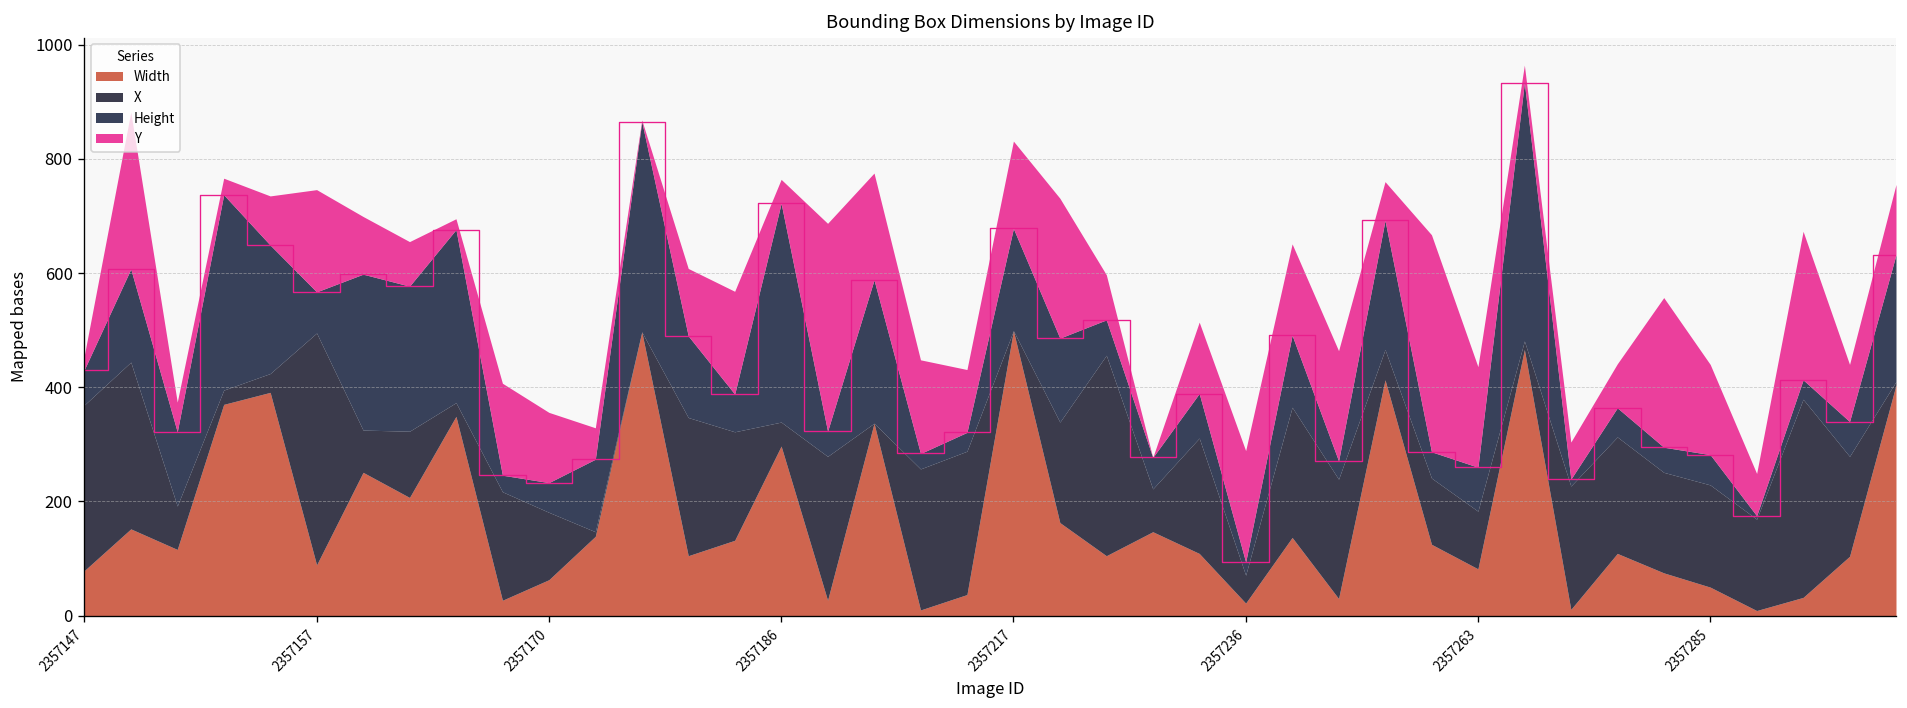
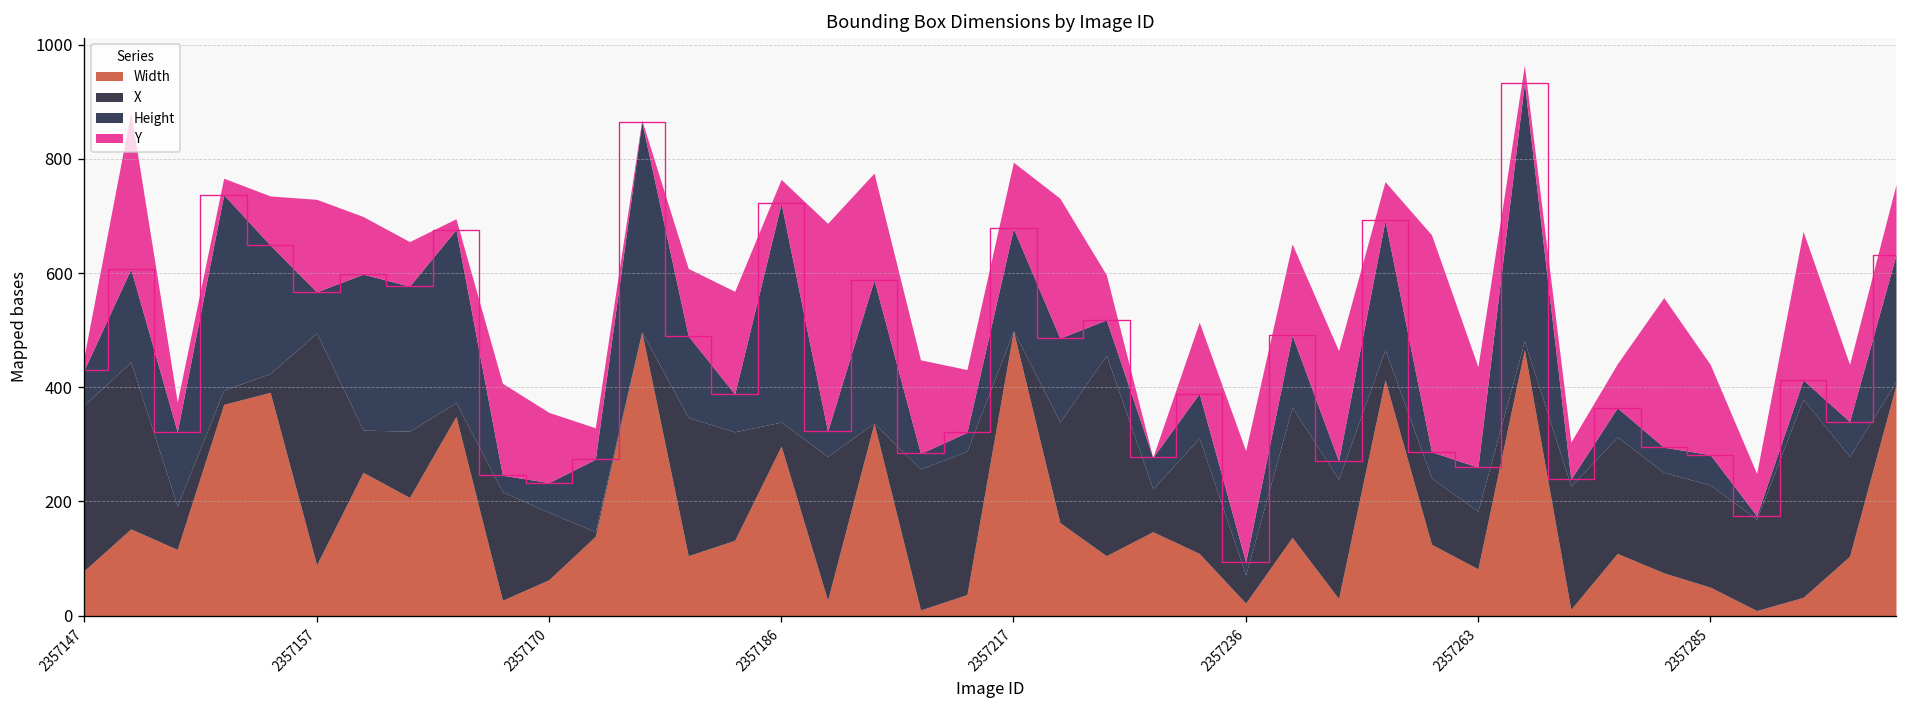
Y, 2357157: 180 -> 160
Y, 2357217: 150 -> 120
